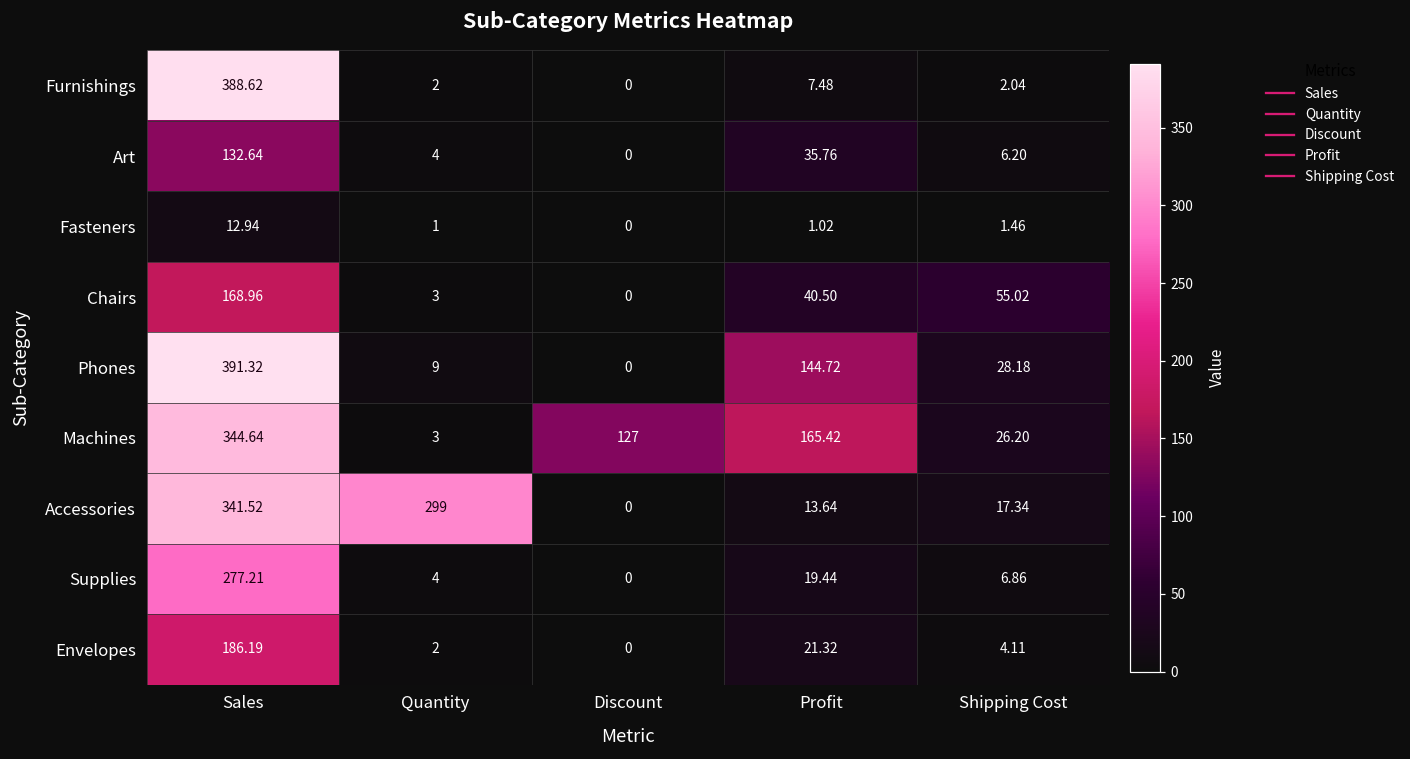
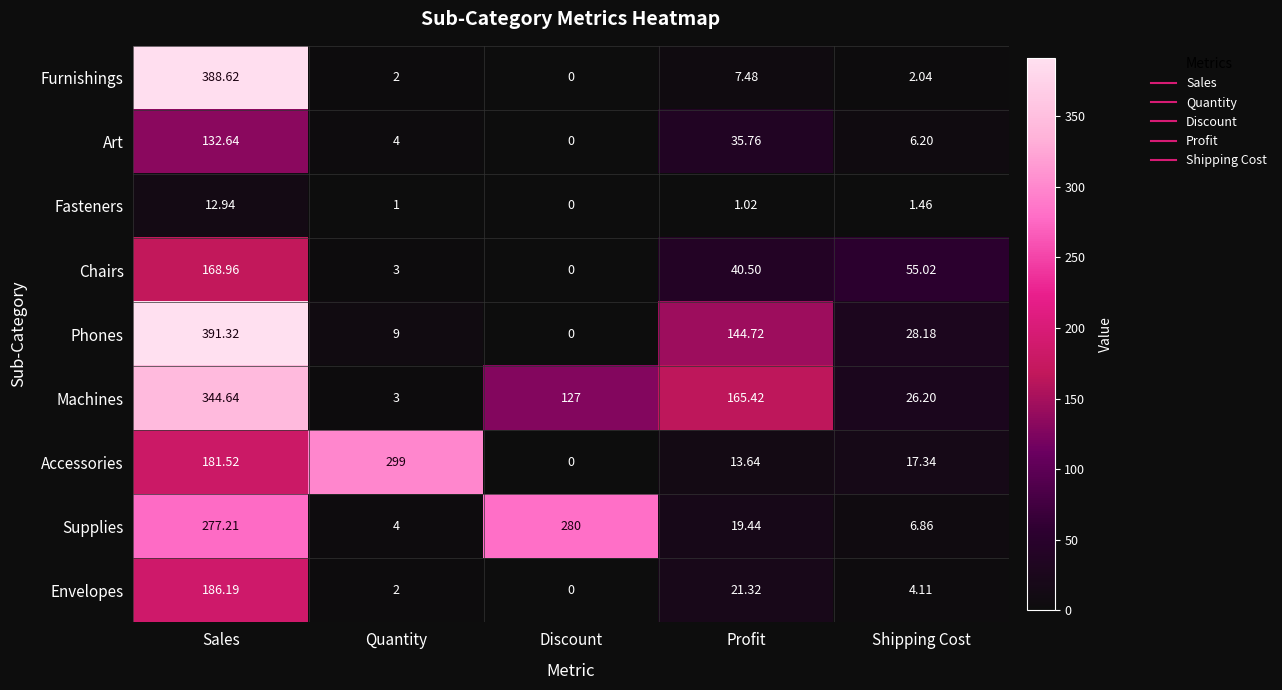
Accessories, Sales: 341.52 -> 181.52
Supplies, Discount: 0 -> 280
